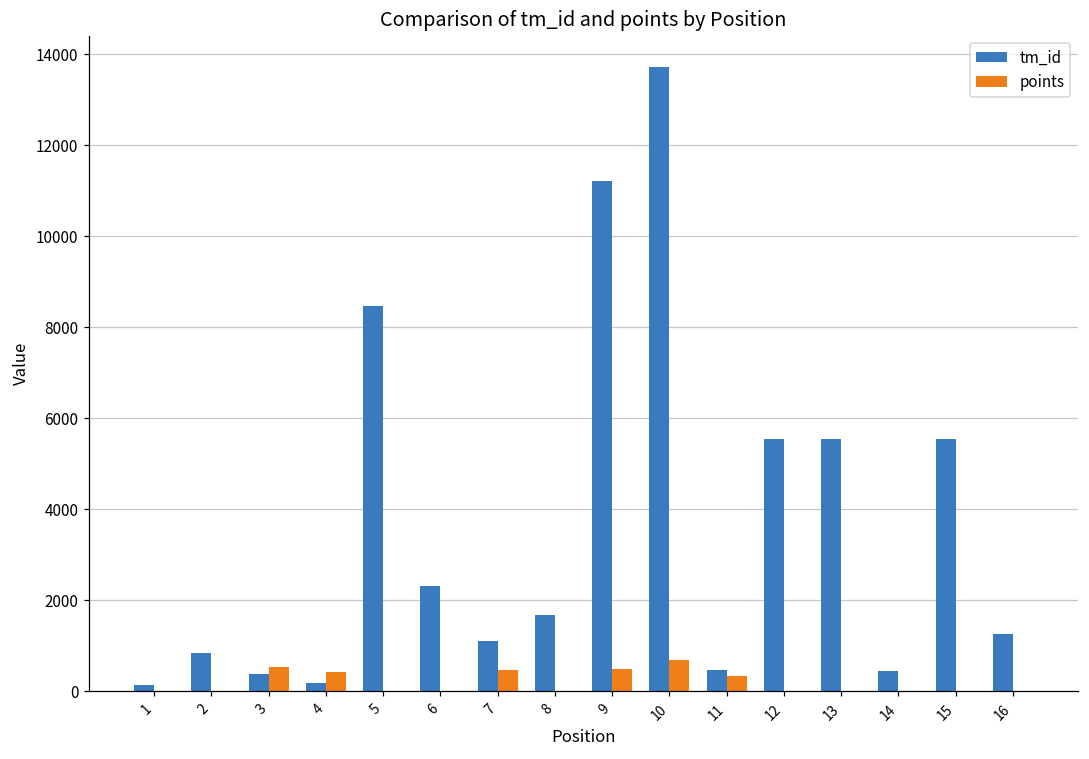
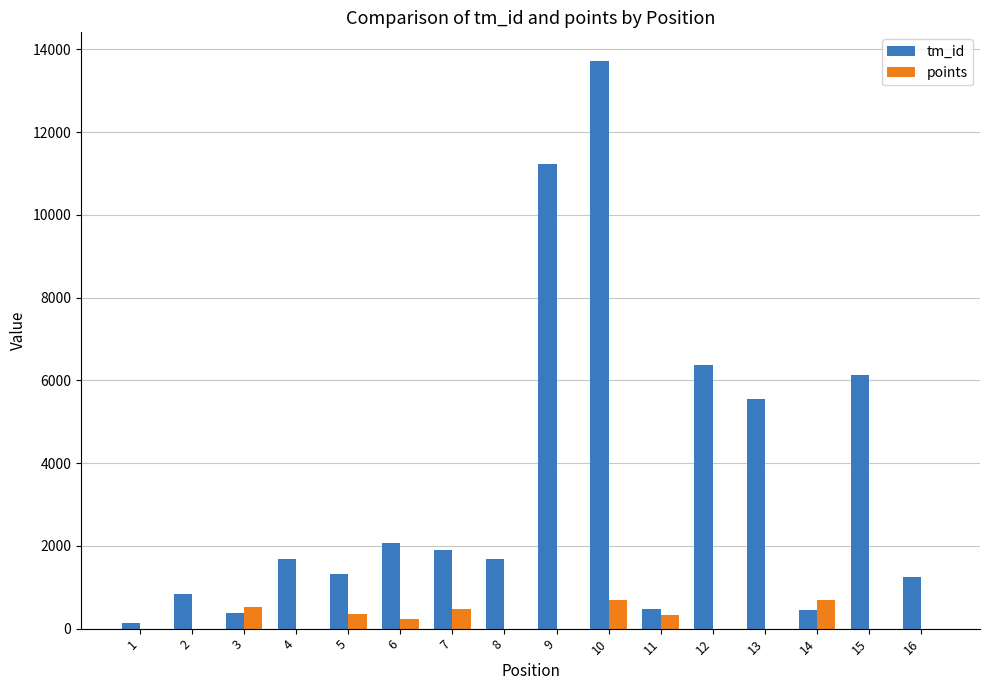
tm_id, 4: 200 -> 1700
points, 4: 400 -> 0
tm_id, 5: 8500 -> 1300
points, 5: 0 -> 400
tm_id, 6: 2300 -> 2100
points, 6: 0 -> 200
tm_id, 7: 1100 -> 1900
points, 9: 500 -> 0
tm_id, 12: 5500 -> 6400
points, 14: 0 -> 700
tm_id, 15: 5500 -> 6100
